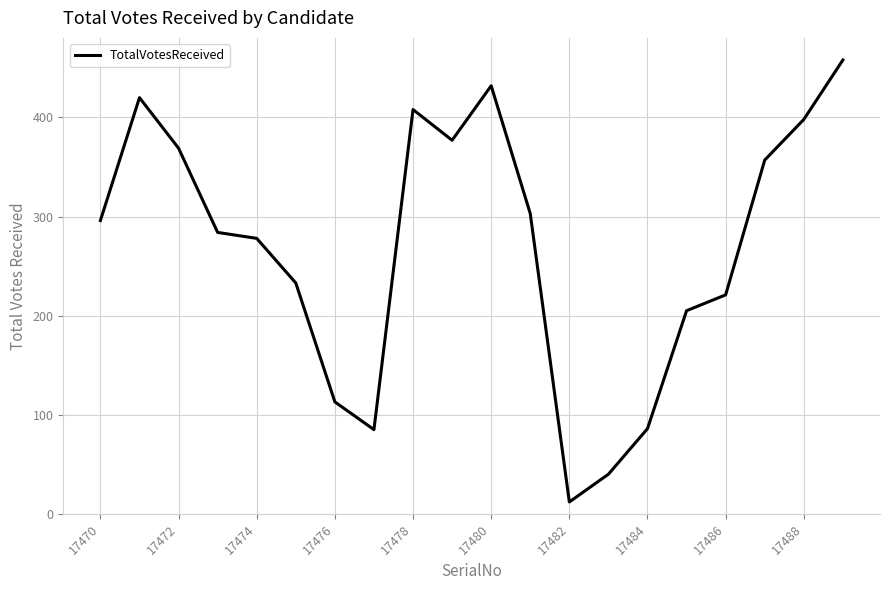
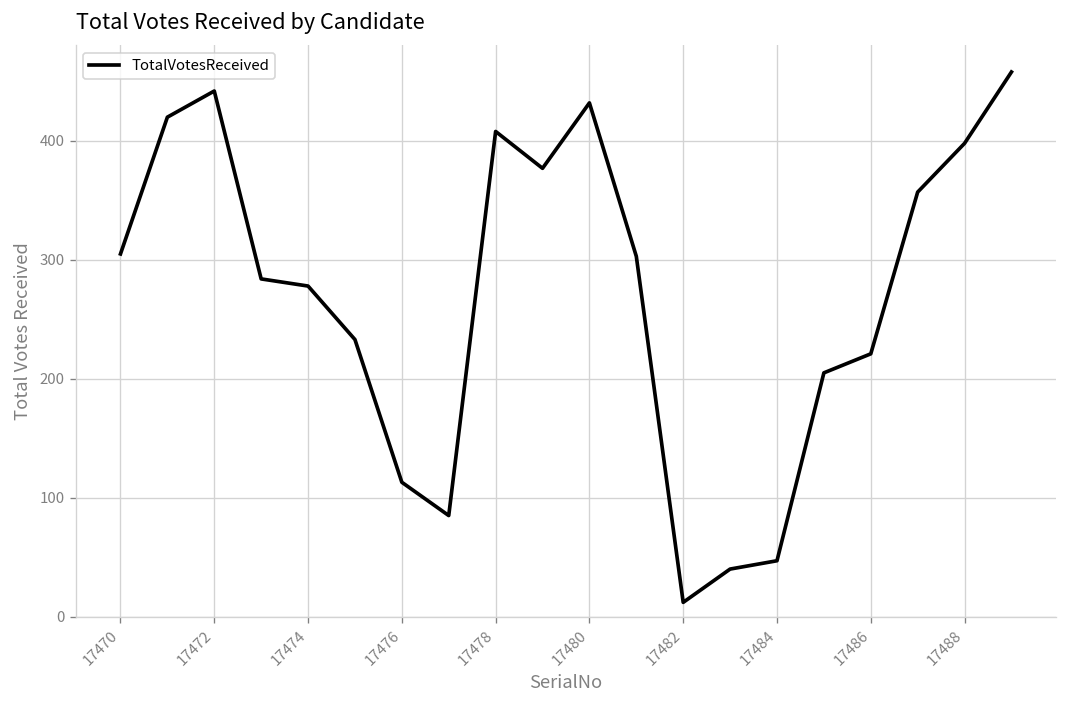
17470: 300 -> 310
17472: 370 -> 440
17484: 90 -> 50
